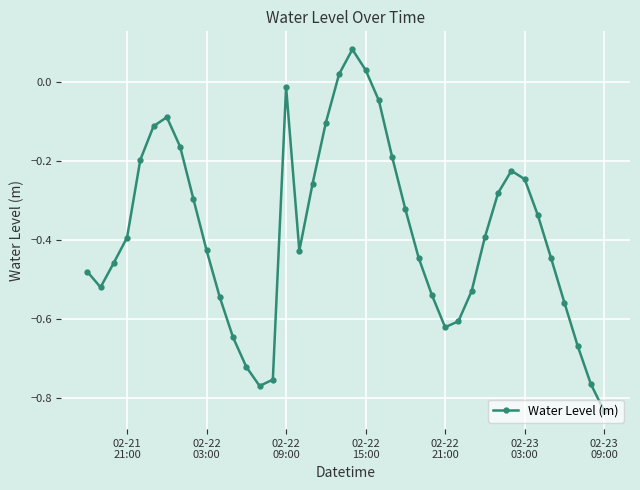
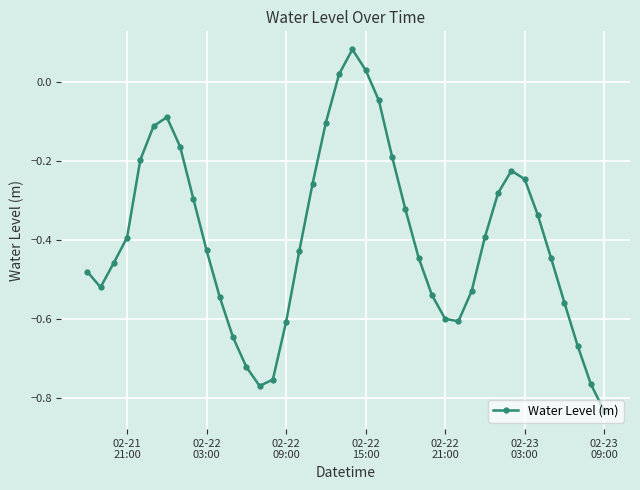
02-22 09:00: -0.01 -> -0.61
02-22 21:00: -0.62 -> -0.60
